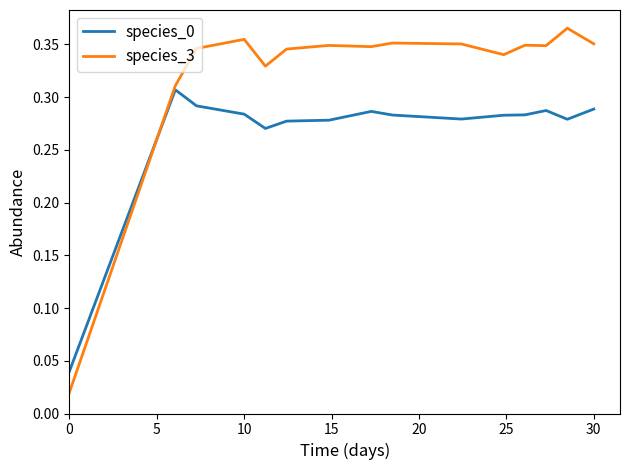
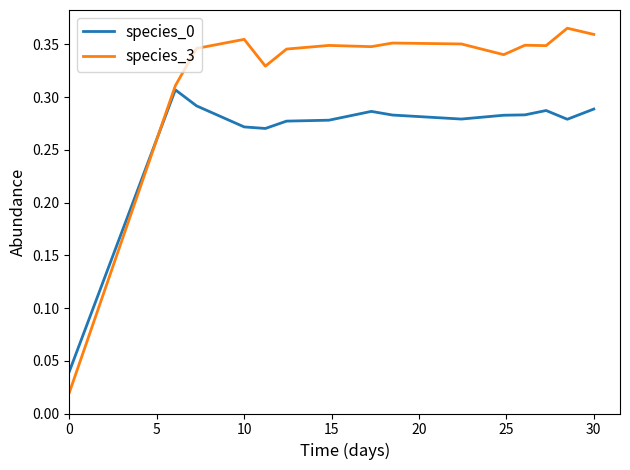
species_0, 10: 0.284 -> 0.272
species_3, 30: 0.351 -> 0.360
